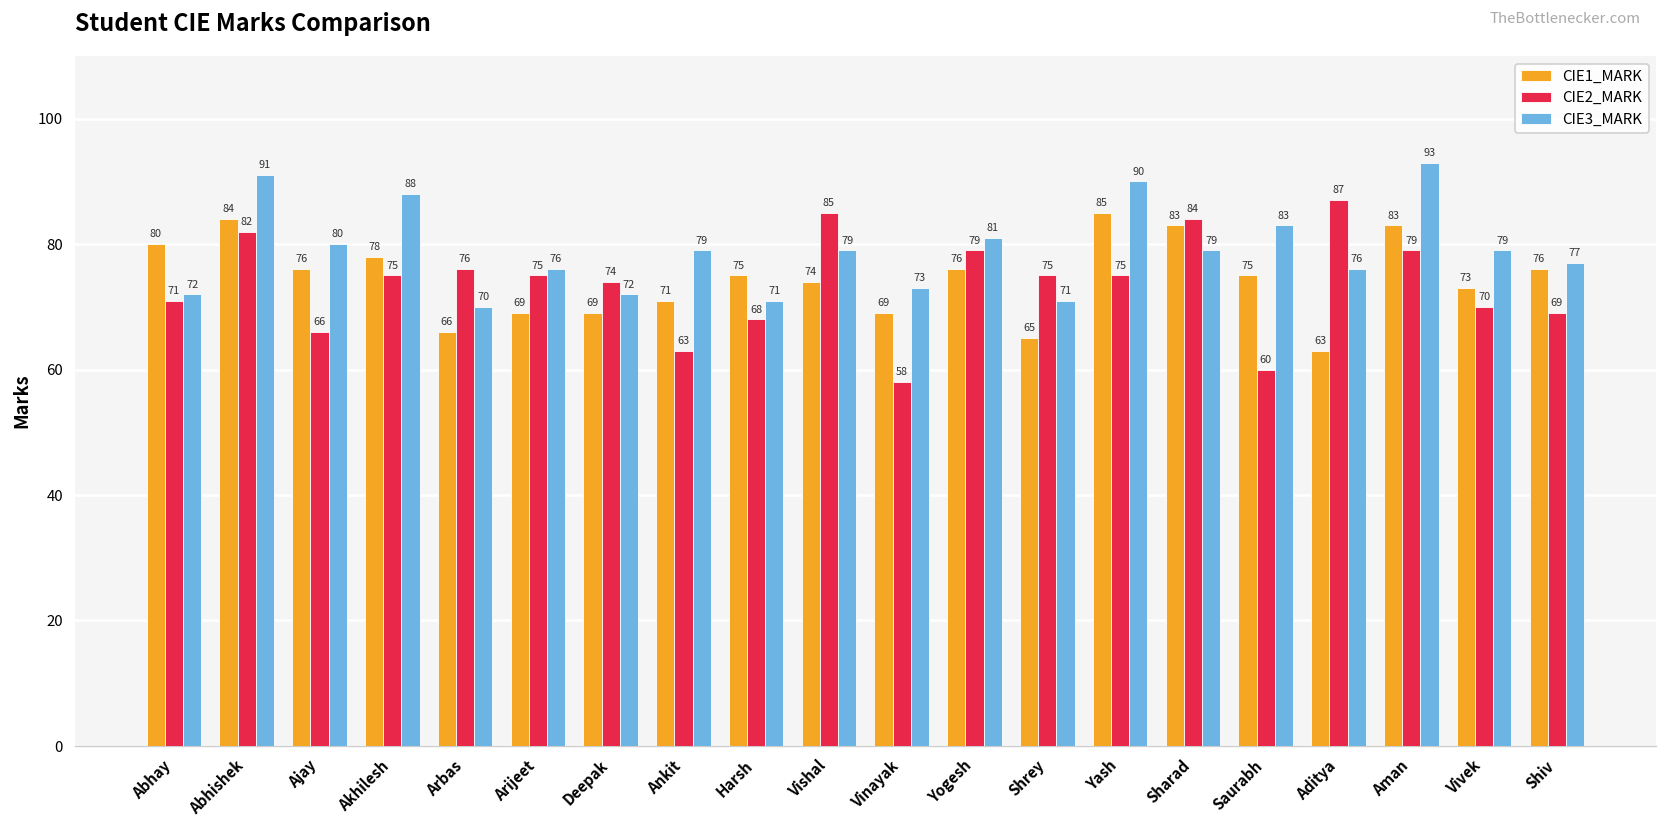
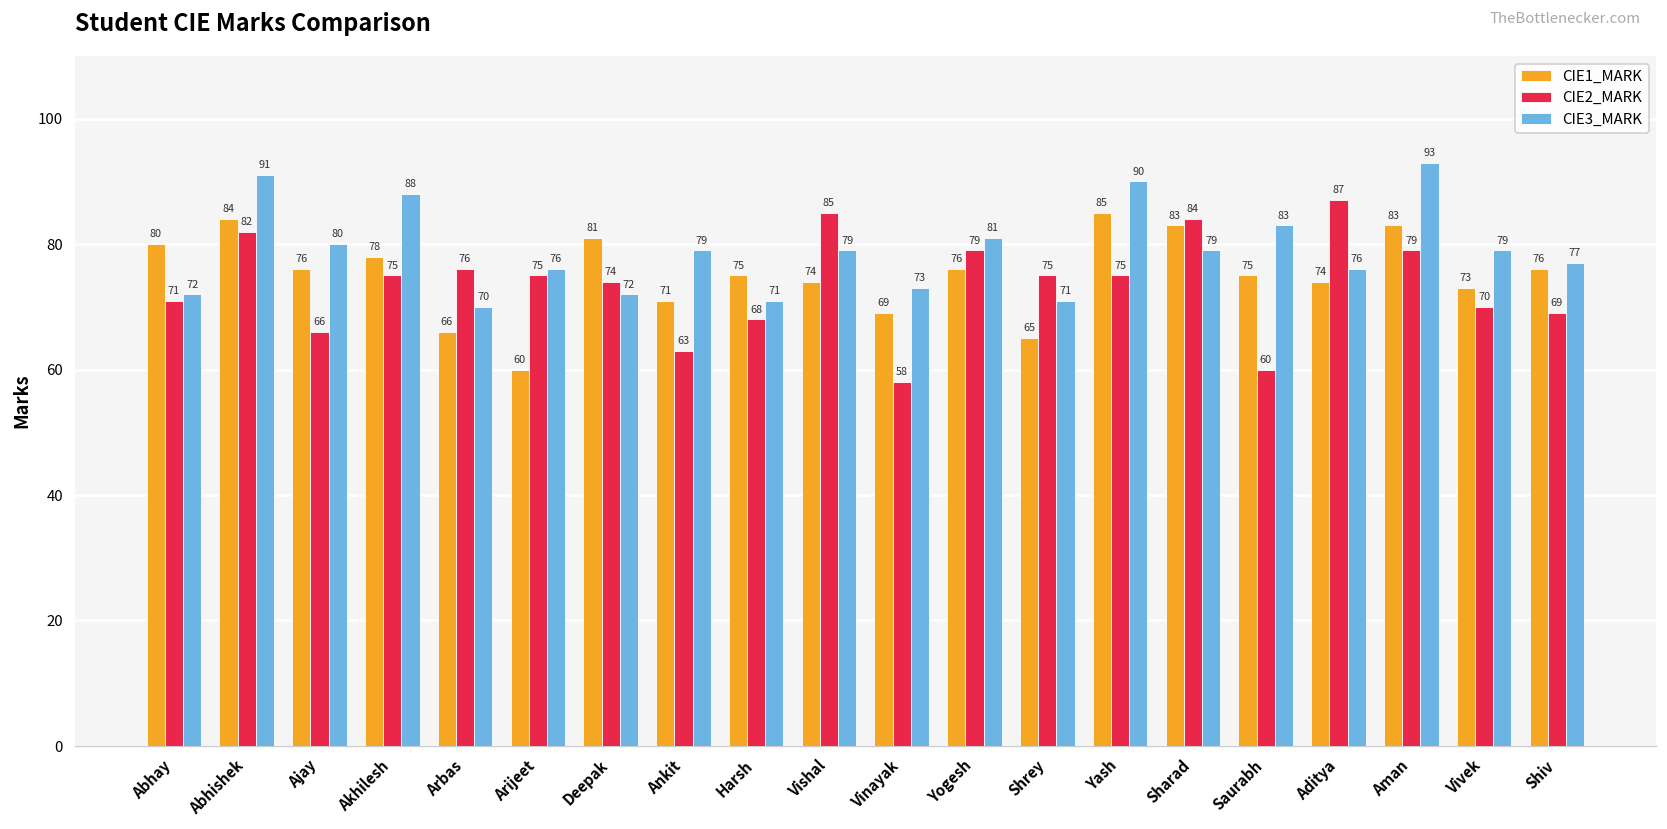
CIE1_MARK, Arijeet: 69 -> 60
CIE1_MARK, Deepak: 69 -> 81
CIE1_MARK, Aditya: 63 -> 74
